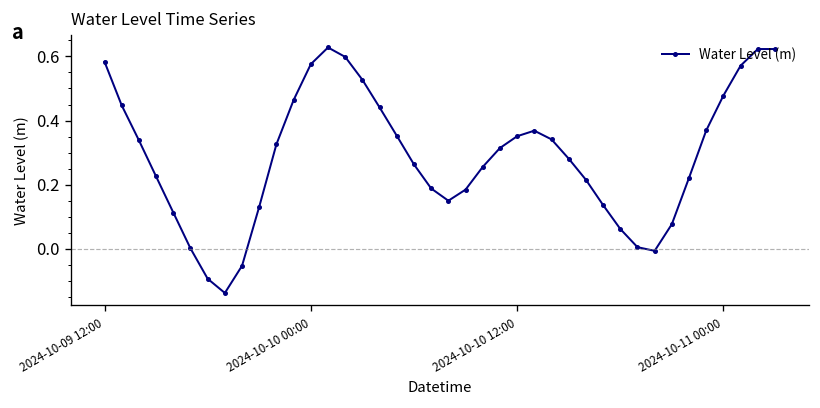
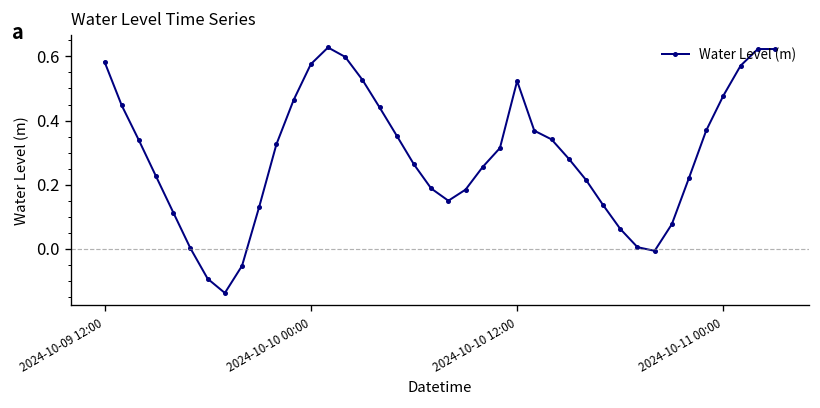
2024-10-10 12:00: 0.35 -> 0.52
